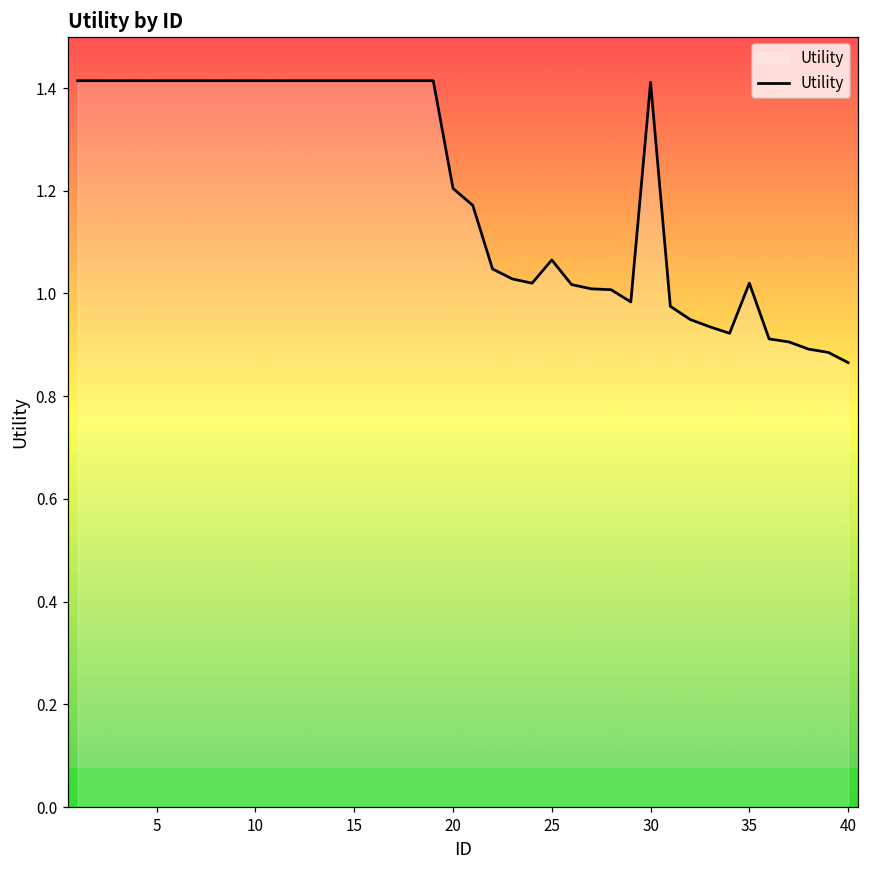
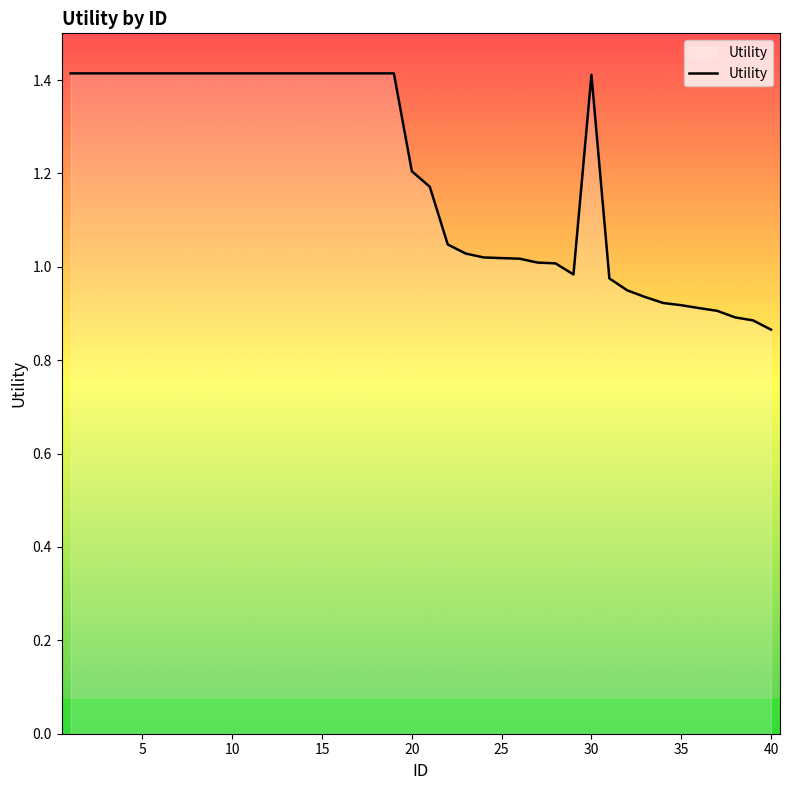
25: 1.07 -> 1.02
35: 1.02 -> 0.92
